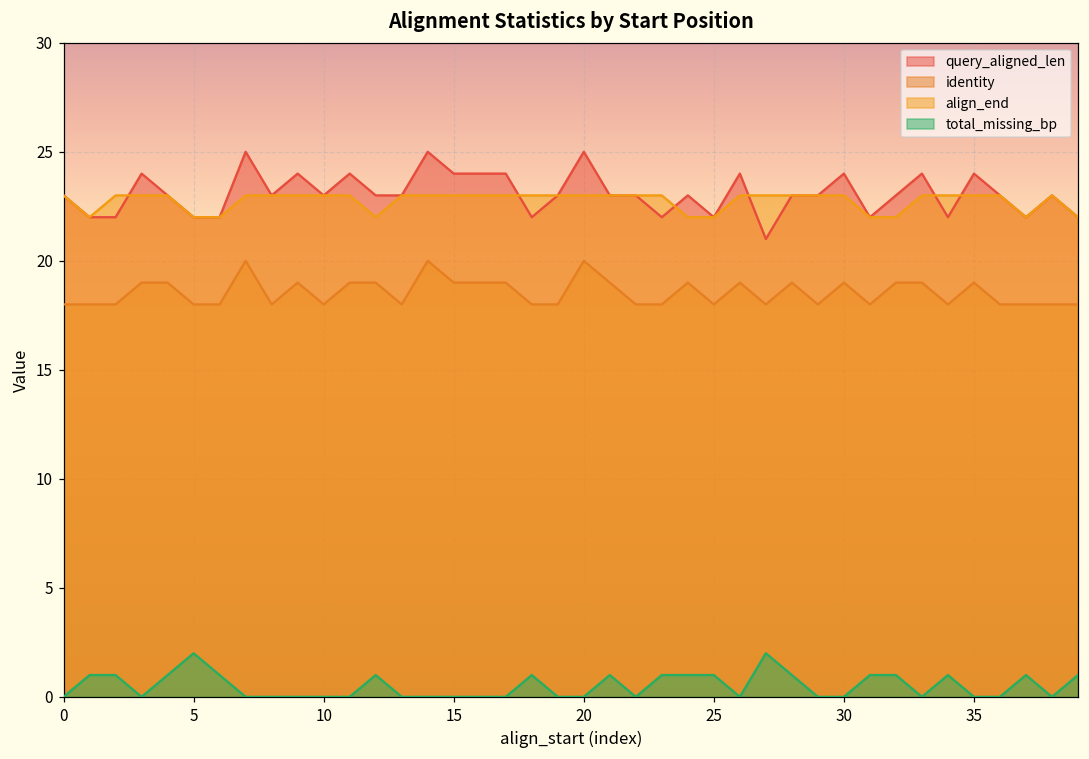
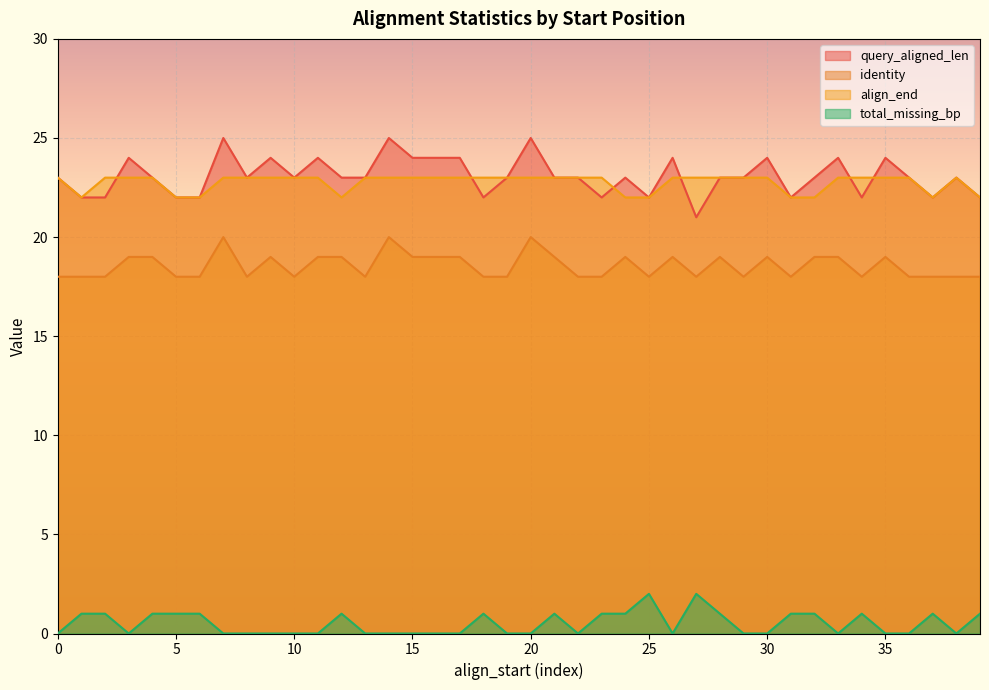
total_missing_bp, 5: 2 -> 1
total_missing_bp, 25: 1 -> 2
